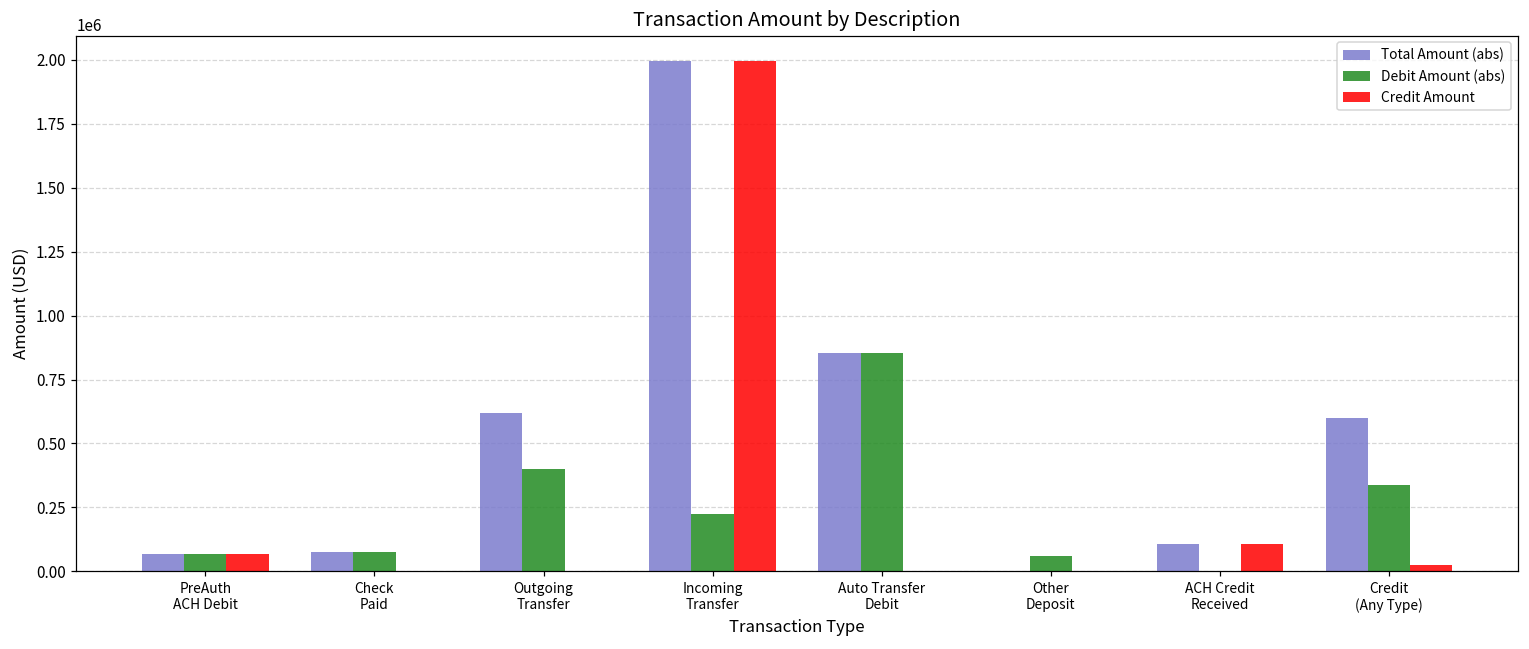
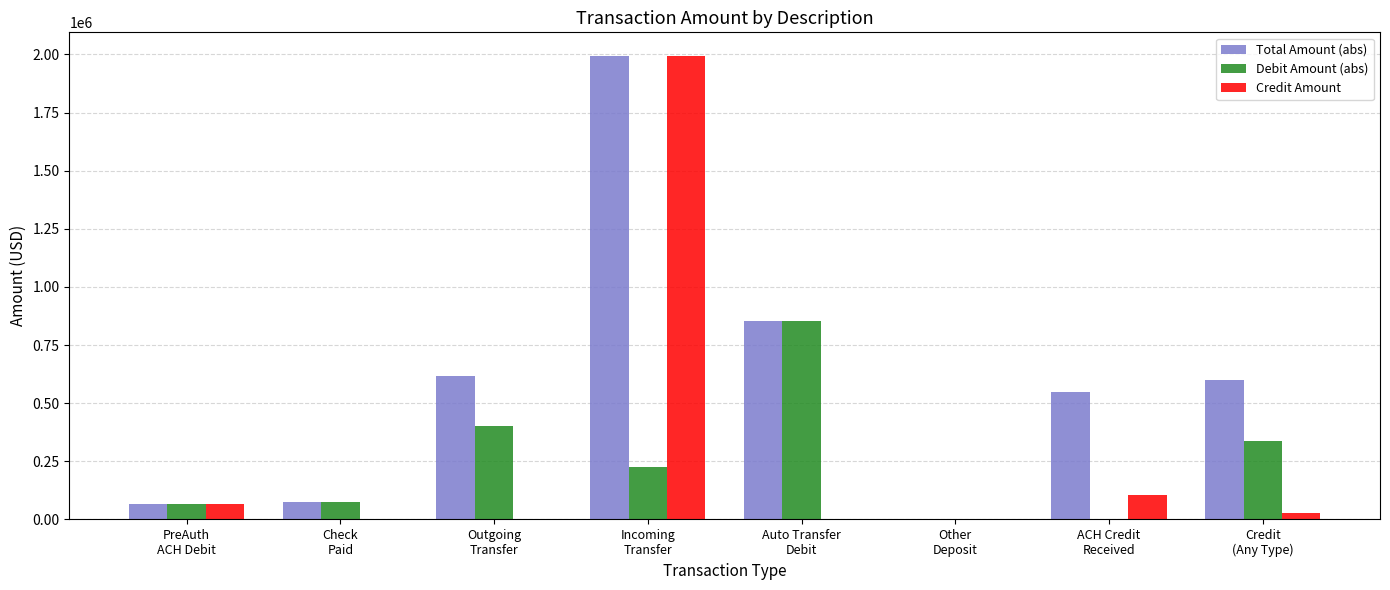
Debit Amount (abs), Other Deposit: 60000 -> 0
Total Amount (abs), ACH Credit Received: 110000 -> 550000
